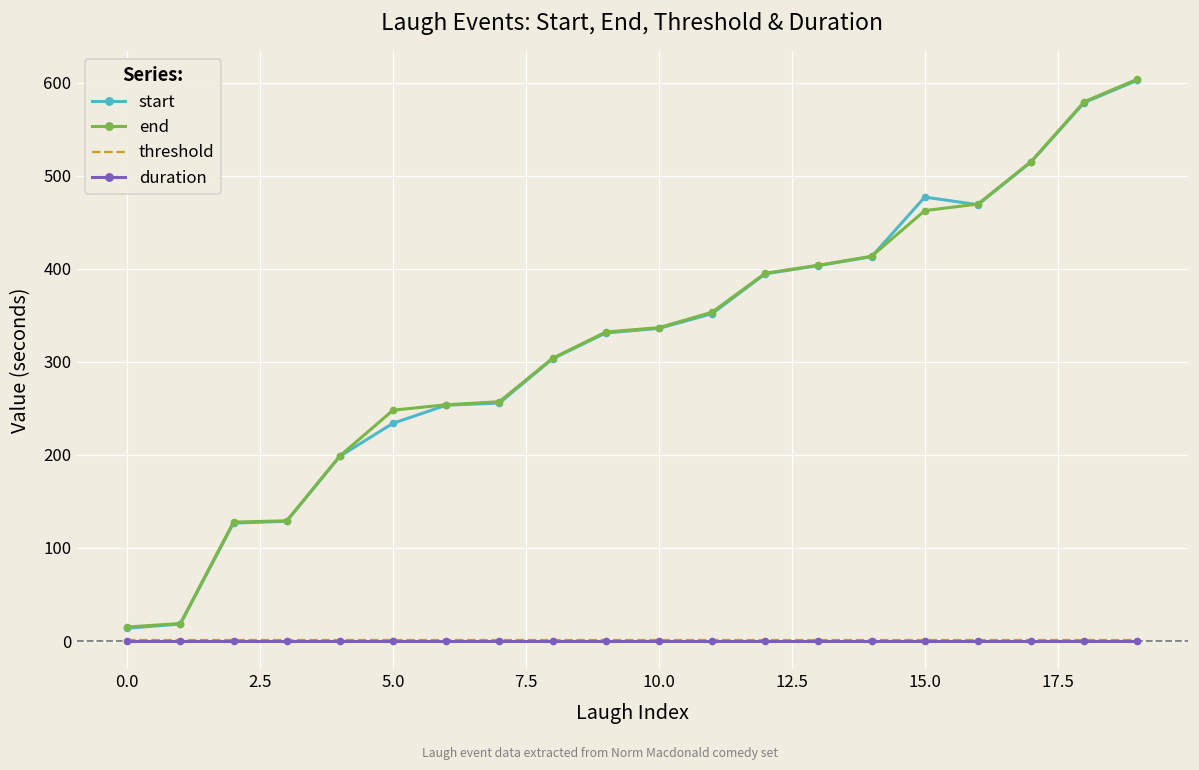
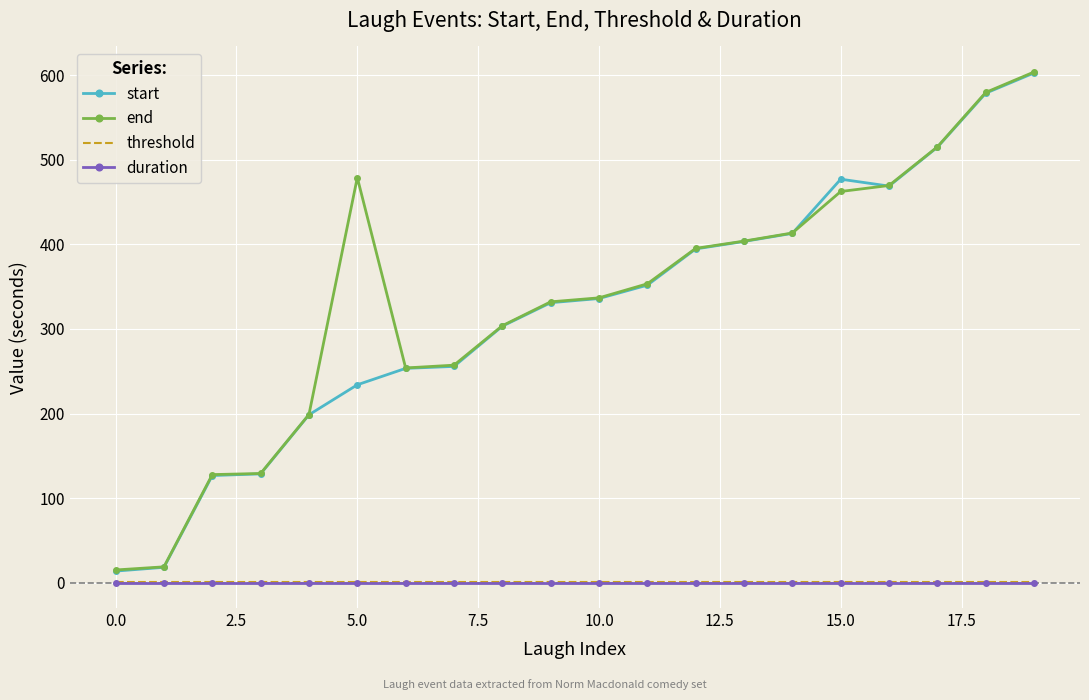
end, 5.0: 250 -> 480
